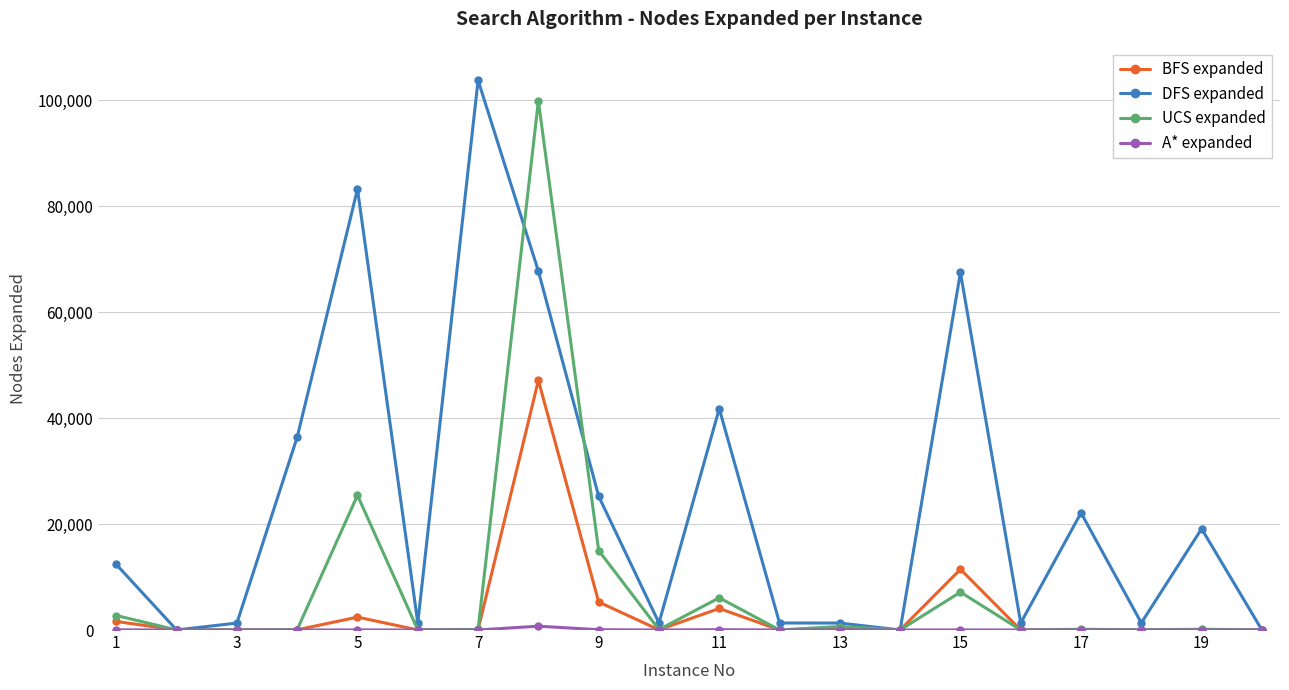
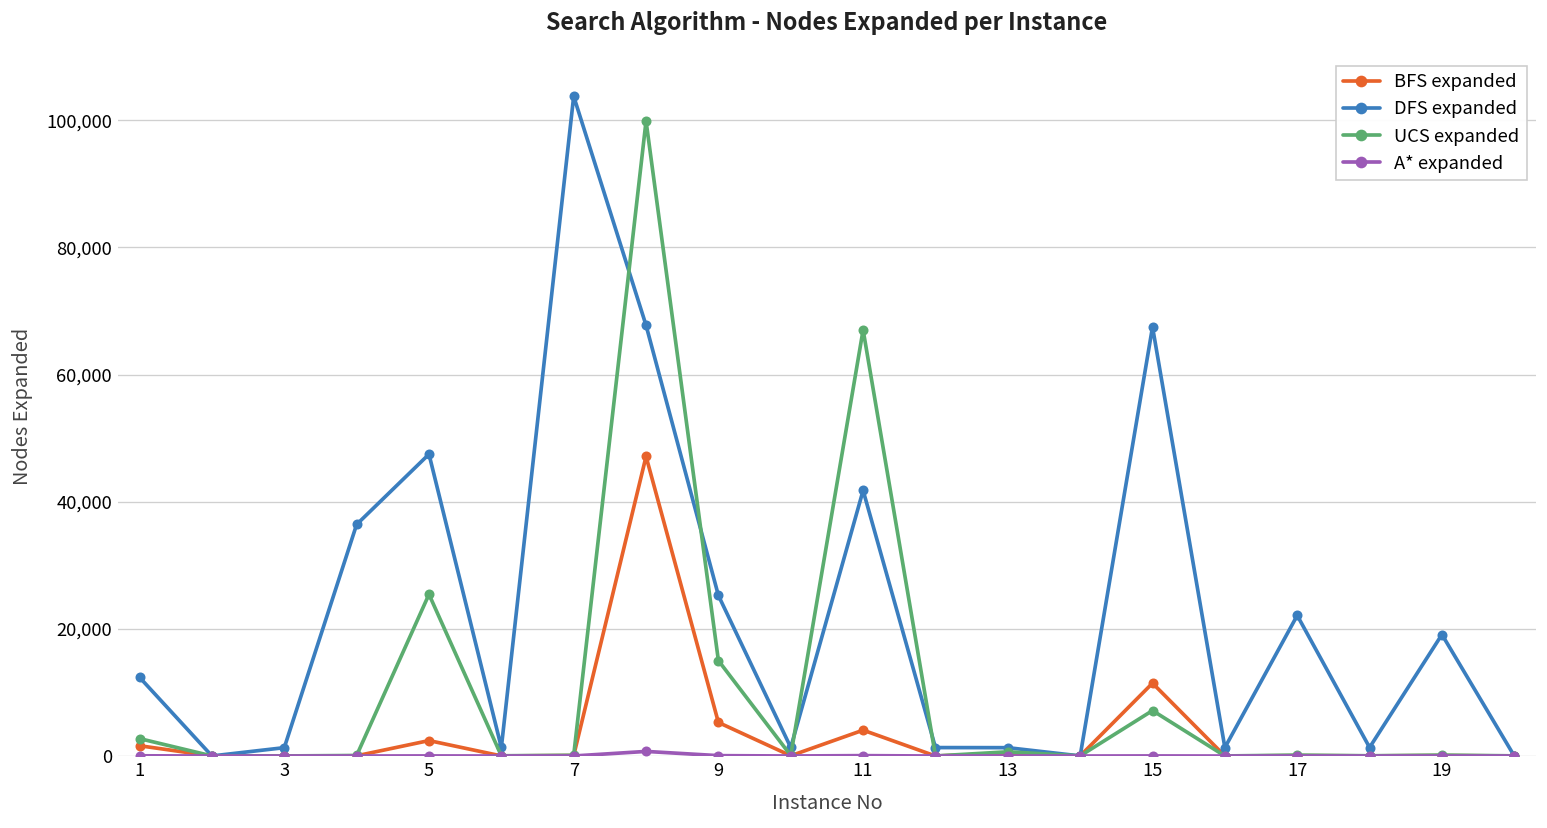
DFS expanded, 5: 83,000 -> 47,000
UCS expanded, 11: 6,000 -> 67,000
